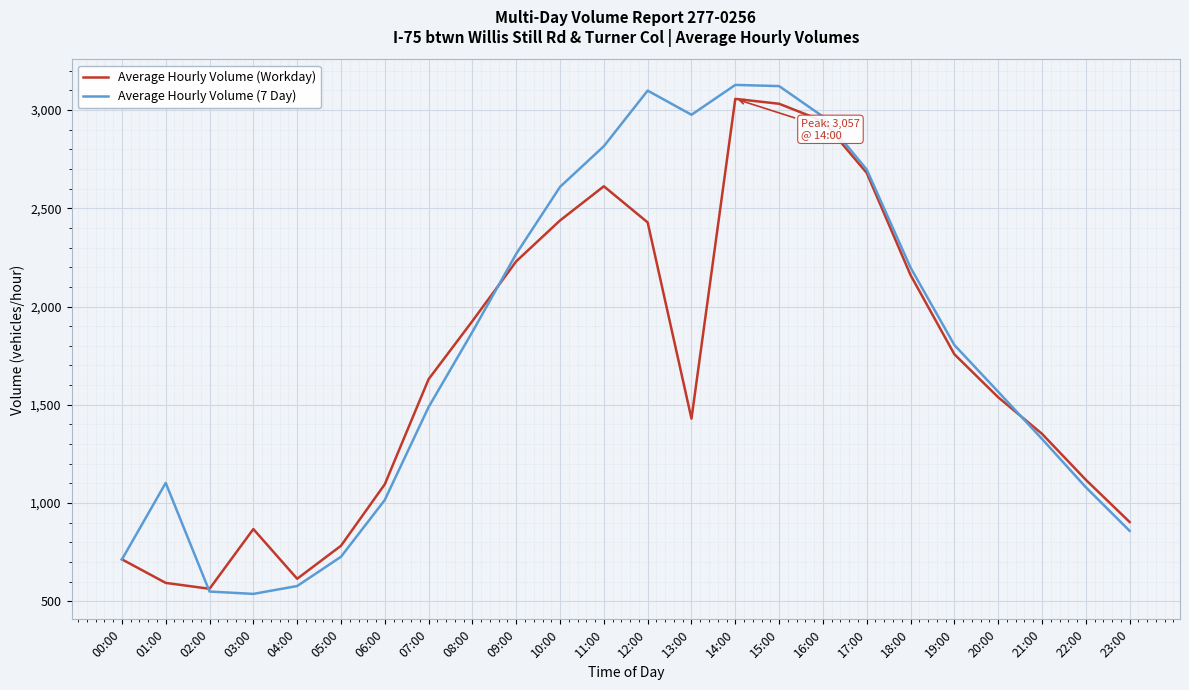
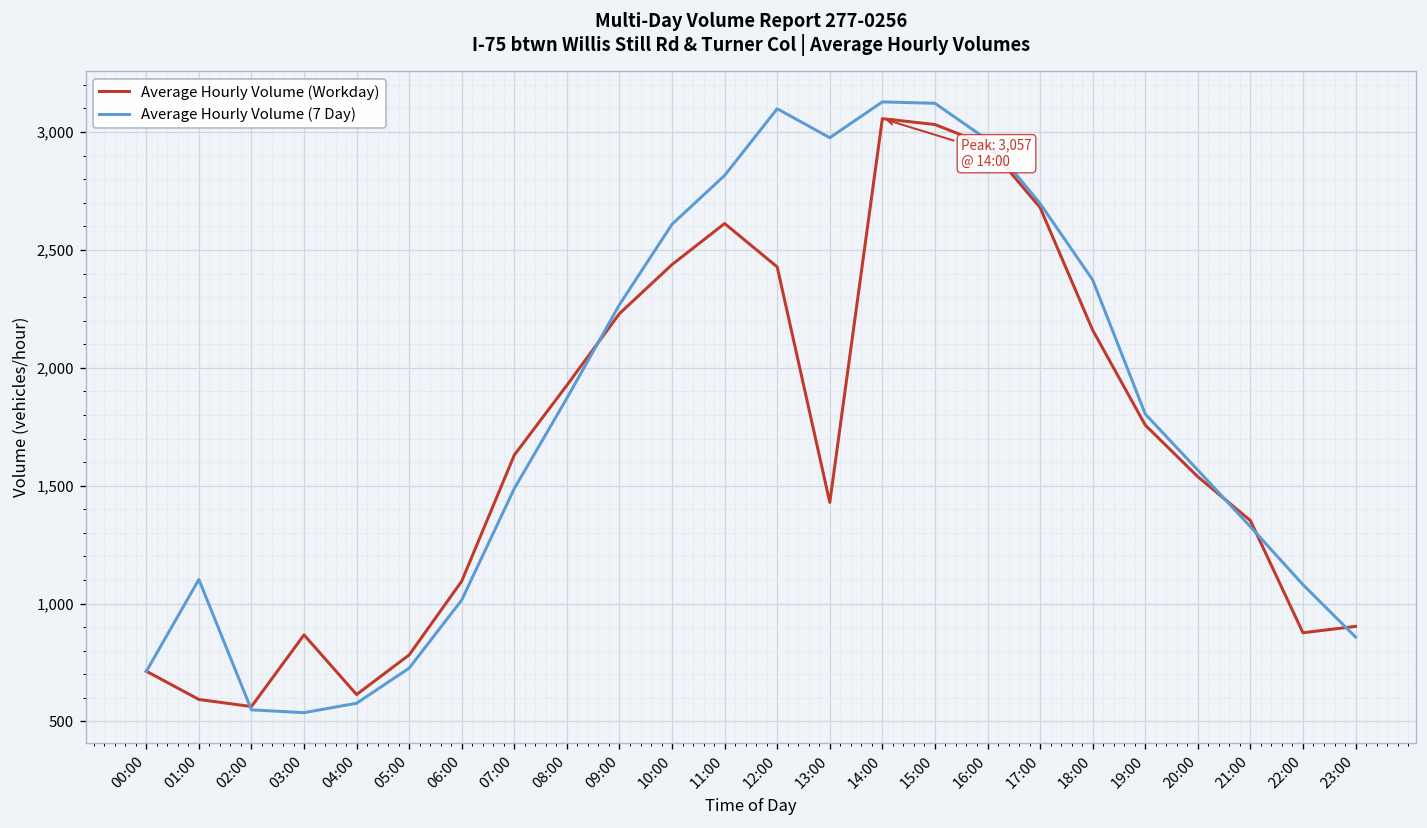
Average Hourly Volume (7 Day), 18:00: 2,200 -> 2,370
Average Hourly Volume (Workday), 22:00: 1,120 -> 880
